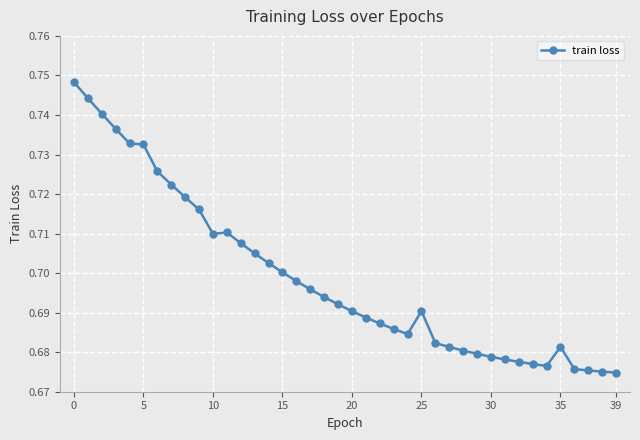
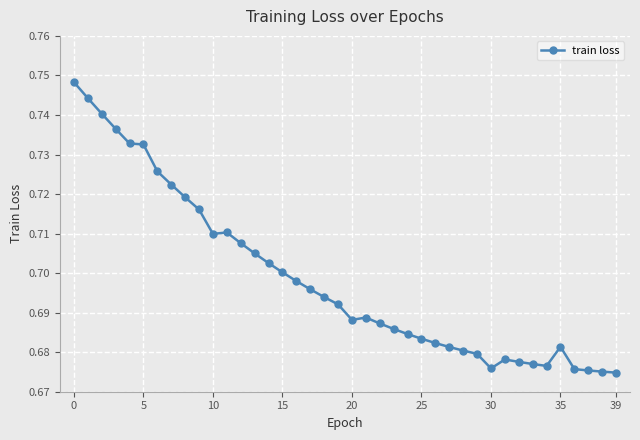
20: 0.690 -> 0.688
25: 0.690 -> 0.683
30: 0.679 -> 0.676
